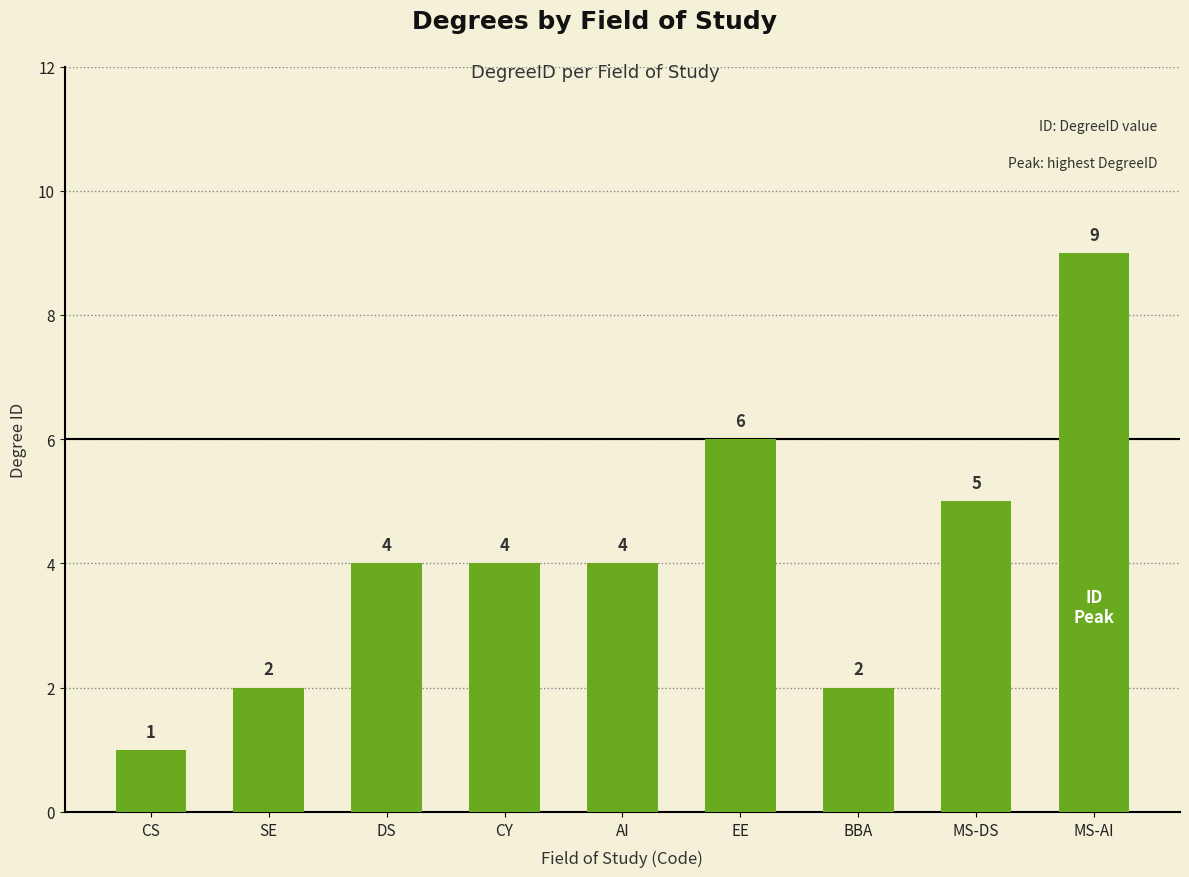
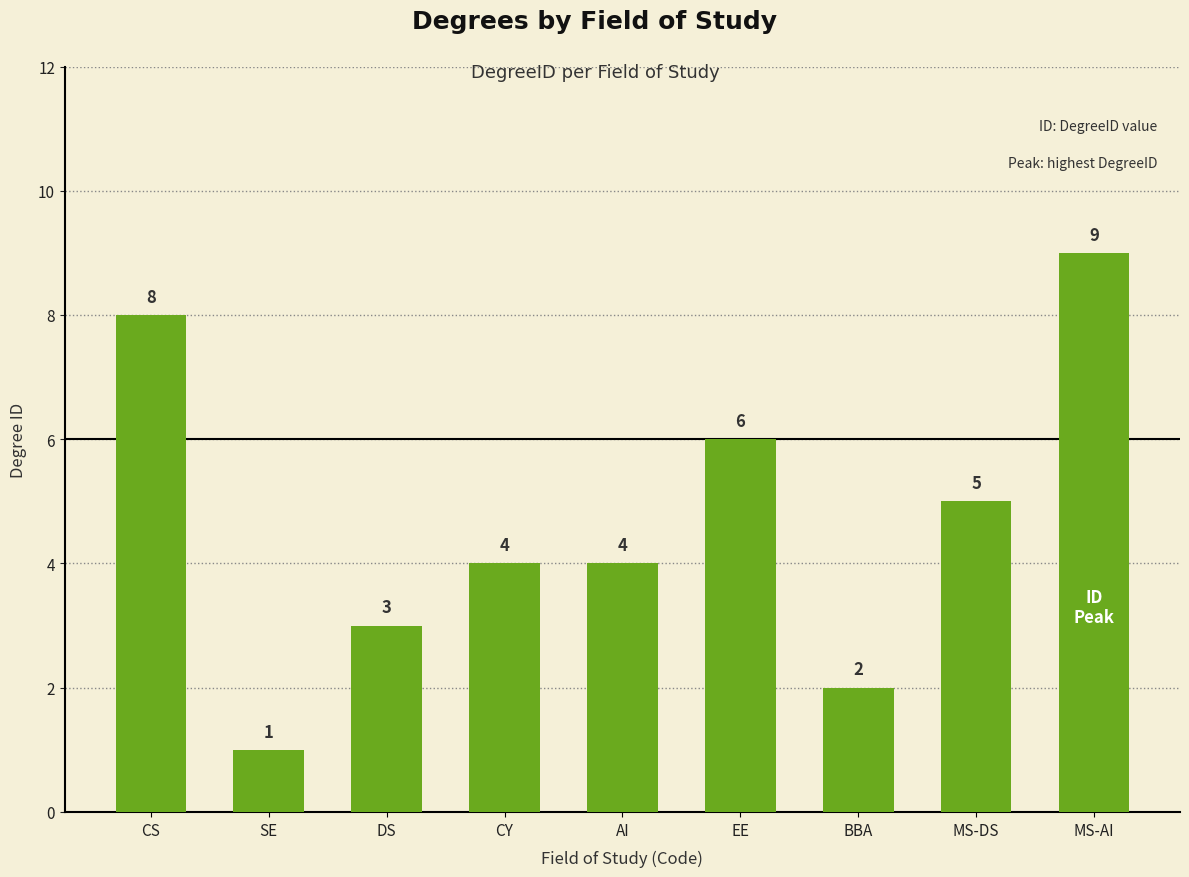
CS: 1 -> 8
SE: 2 -> 1
DS: 4 -> 3
